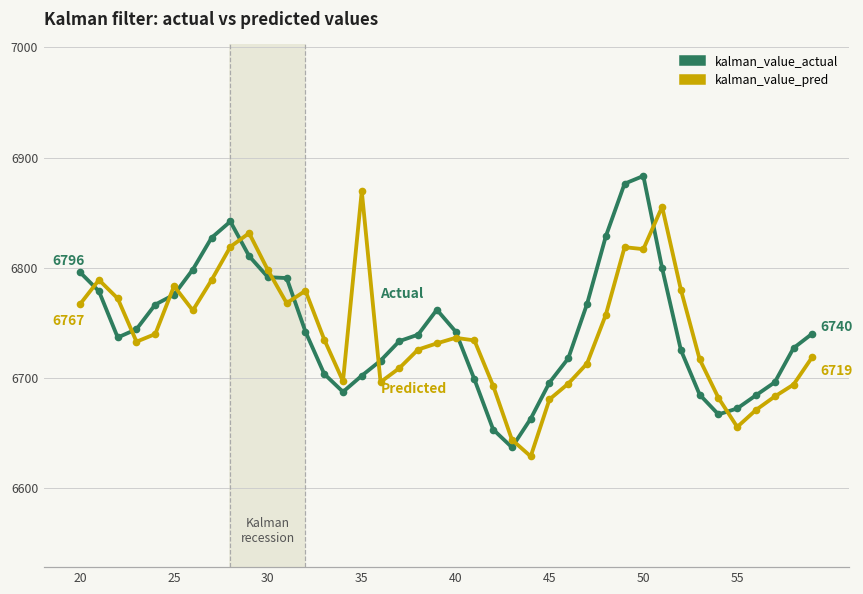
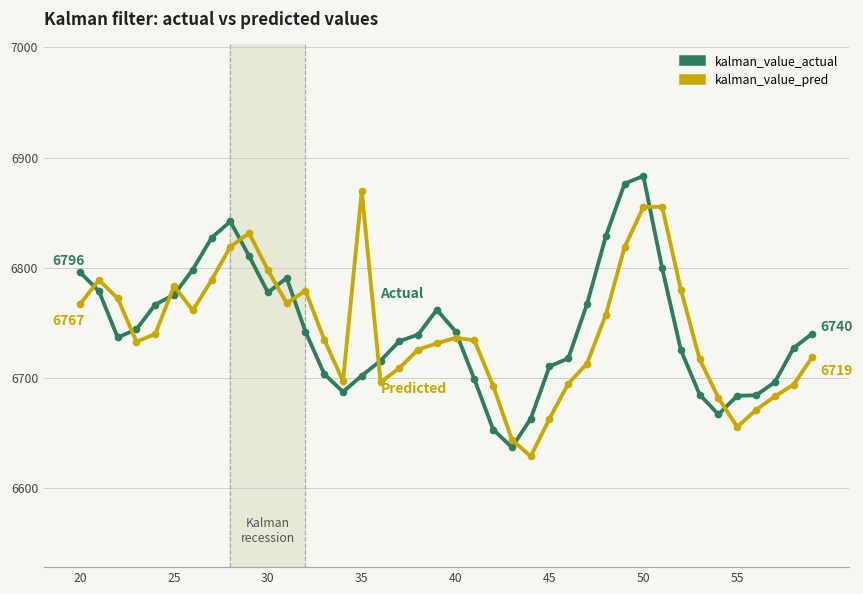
kalman_value_actual, 30: 6792 -> 6778
kalman_value_actual, 45: 6696 -> 6711
kalman_value_pred, 45: 6681 -> 6663
kalman_value_pred, 50: 6817 -> 6855
kalman_value_actual, 55: 6673 -> 6684
